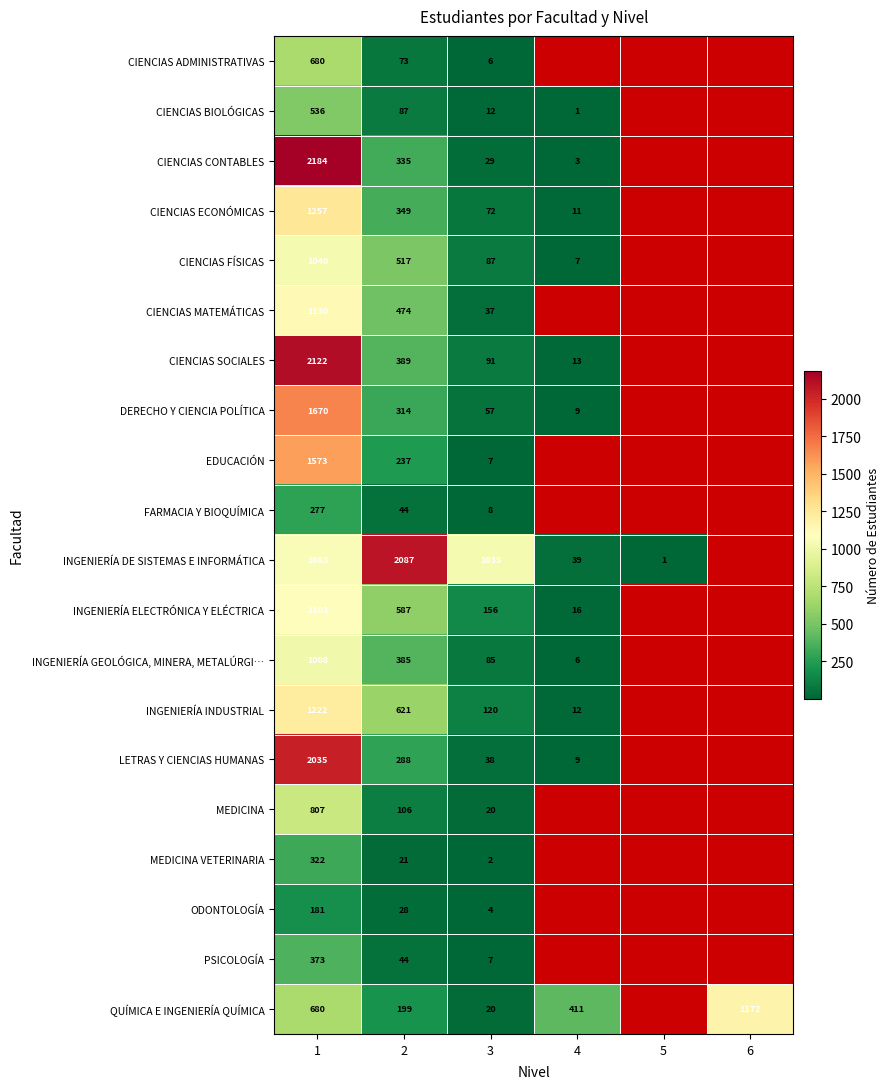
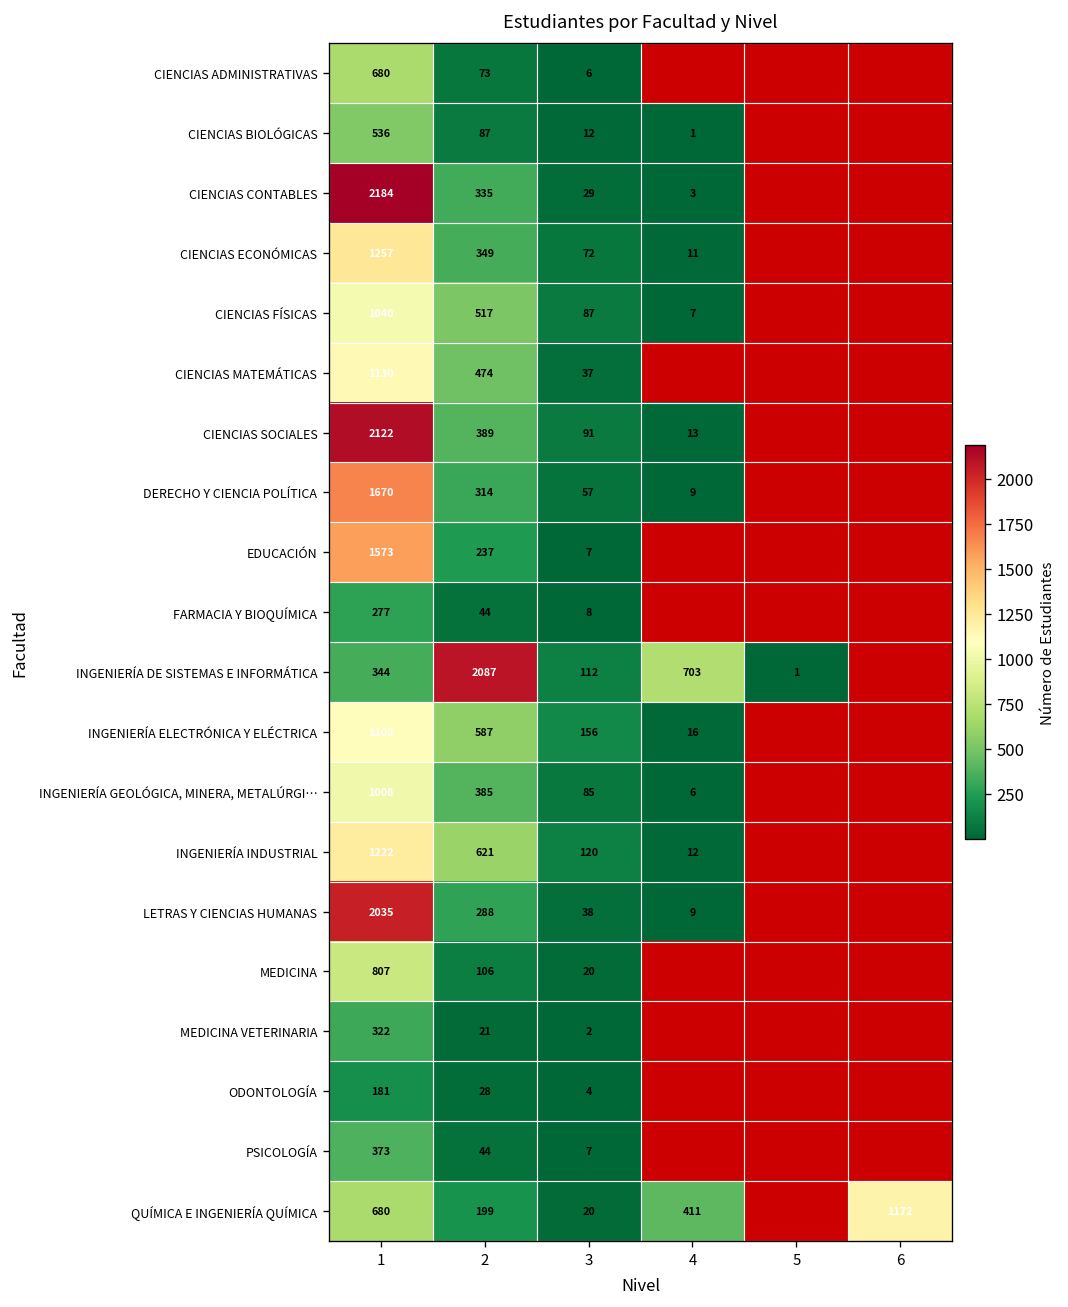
INGENIERÍA DE SISTEMAS E INFORMÁTICA, 1: 1063 -> 344
INGENIERÍA DE SISTEMAS E INFORMÁTICA, 3: 1035 -> 112
INGENIERÍA DE SISTEMAS E INFORMÁTICA, 4: 39 -> 703
